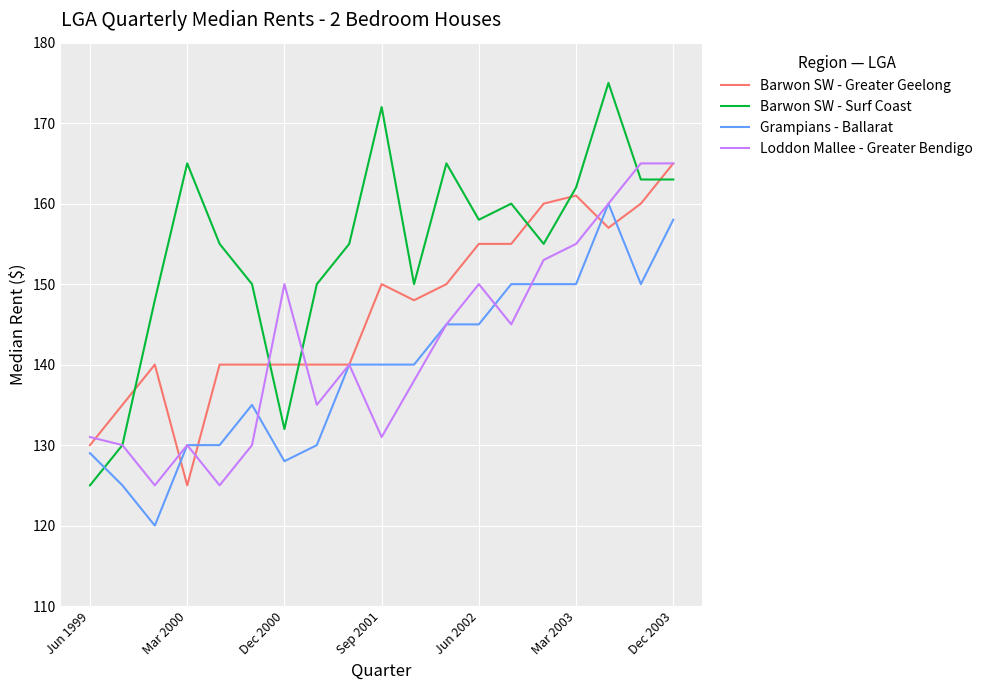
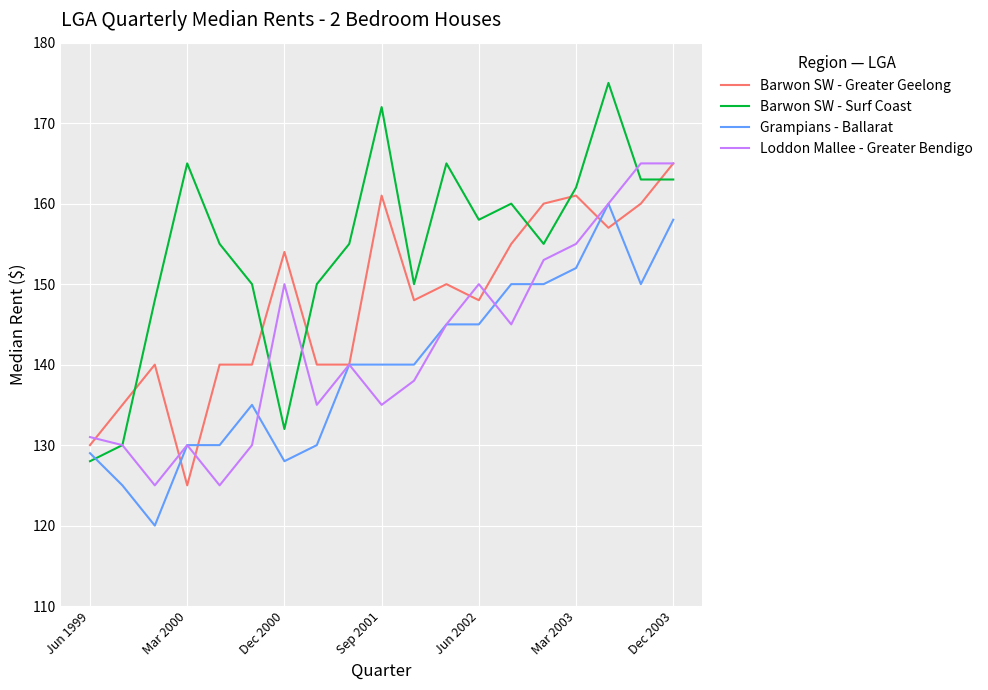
Barwon SW - Surf Coast, Jun 1999: 125 -> 128
Barwon SW - Greater Geelong, Dec 2000: 140 -> 154
Barwon SW - Greater Geelong, Sep 2001: 150 -> 161
Loddon Mallee - Greater Bendigo, Sep 2001: 131 -> 135
Barwon SW - Greater Geelong, Jun 2002: 155 -> 148
Grampians - Ballarat, Mar 2003: 150 -> 152
